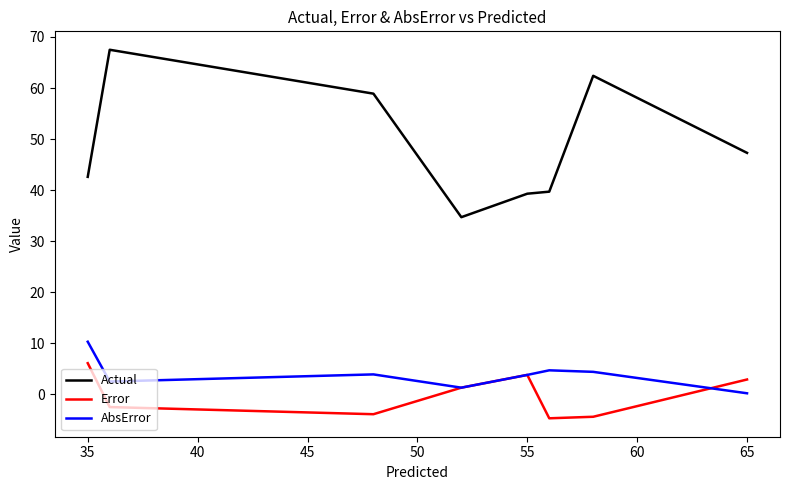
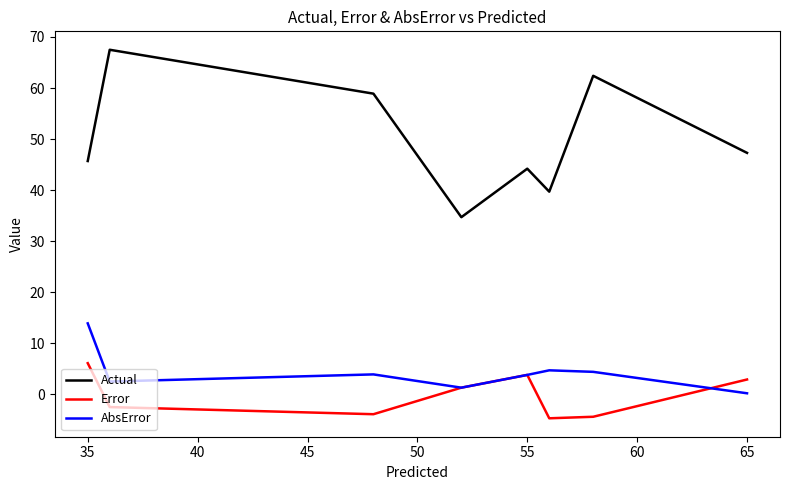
Actual, 35: 43 -> 46
AbsError, 35: 10 -> 14
Actual, 55: 39 -> 44
